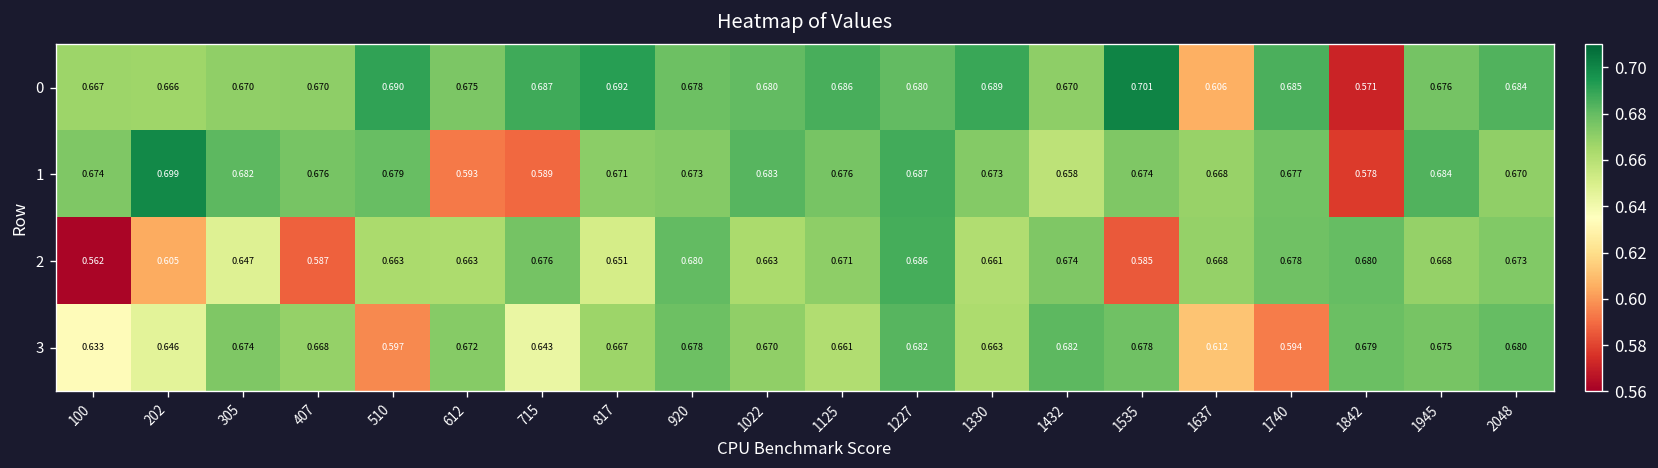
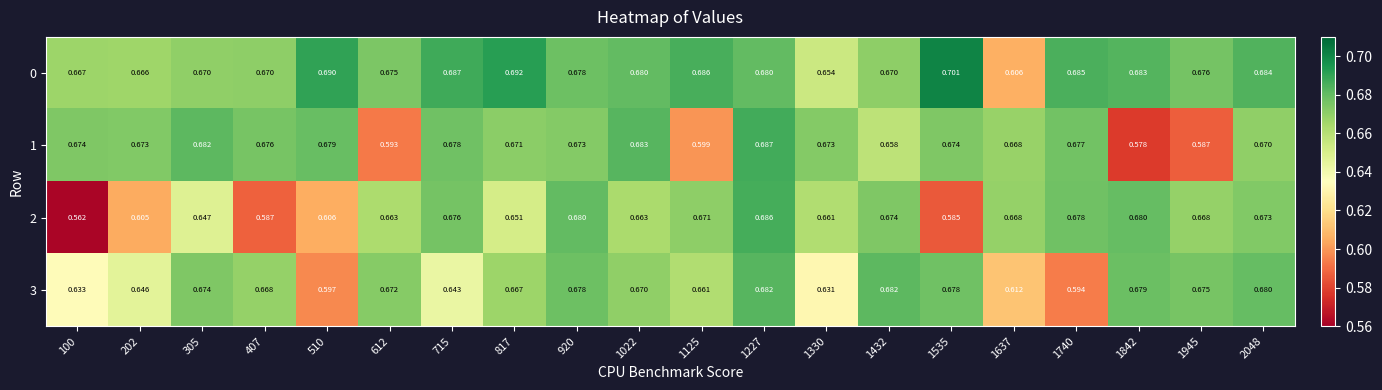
0, 1330: 0.689 -> 0.654
0, 1842: 0.571 -> 0.683
1, 202: 0.699 -> 0.673
1, 715: 0.589 -> 0.678
1, 1125: 0.676 -> 0.599
1, 1945: 0.684 -> 0.587
2, 510: 0.663 -> 0.606
3, 1330: 0.663 -> 0.631
